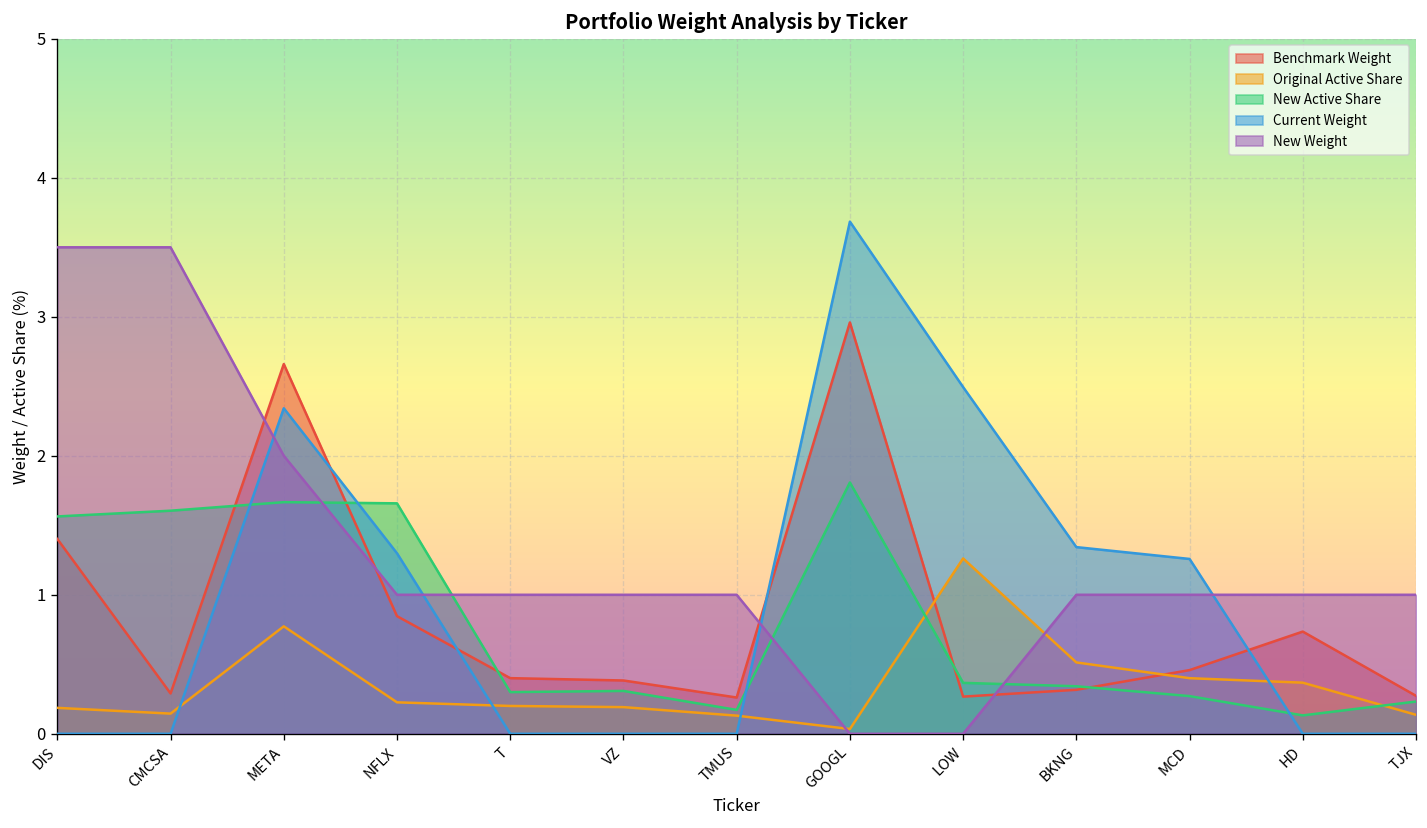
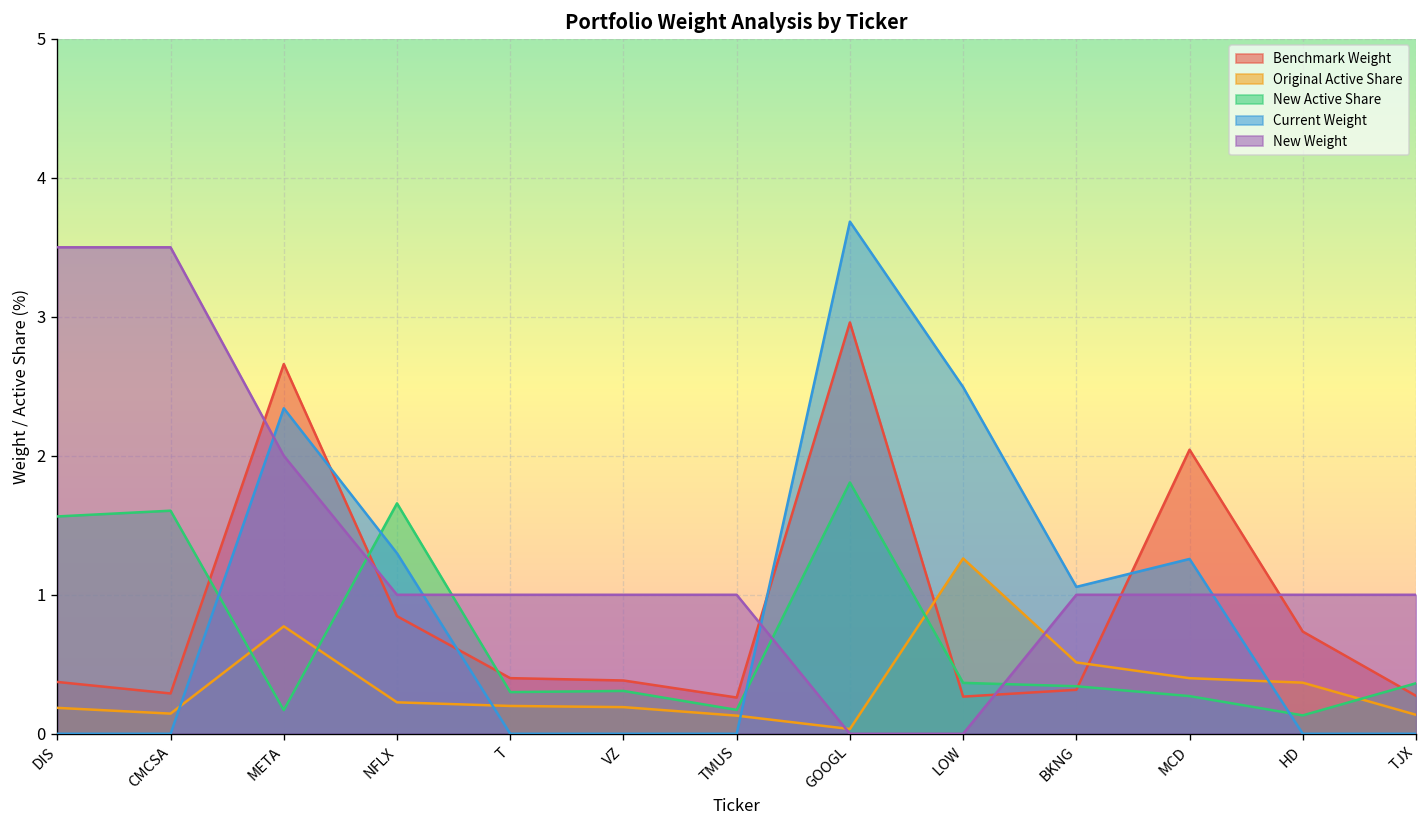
Benchmark Weight, DIS: 1.40 -> 0.37
New Active Share, META: 1.67 -> 0.17
Current Weight, BKNG: 1.34 -> 1.06
Benchmark Weight, MCD: 0.46 -> 2.04
New Active Share, TJX: 0.23 -> 0.36
